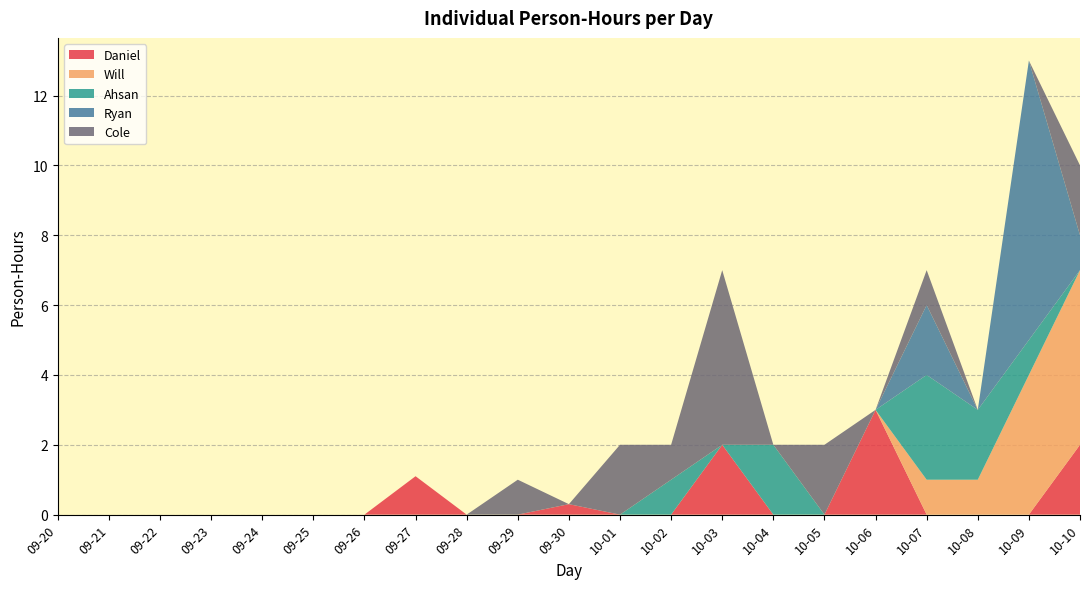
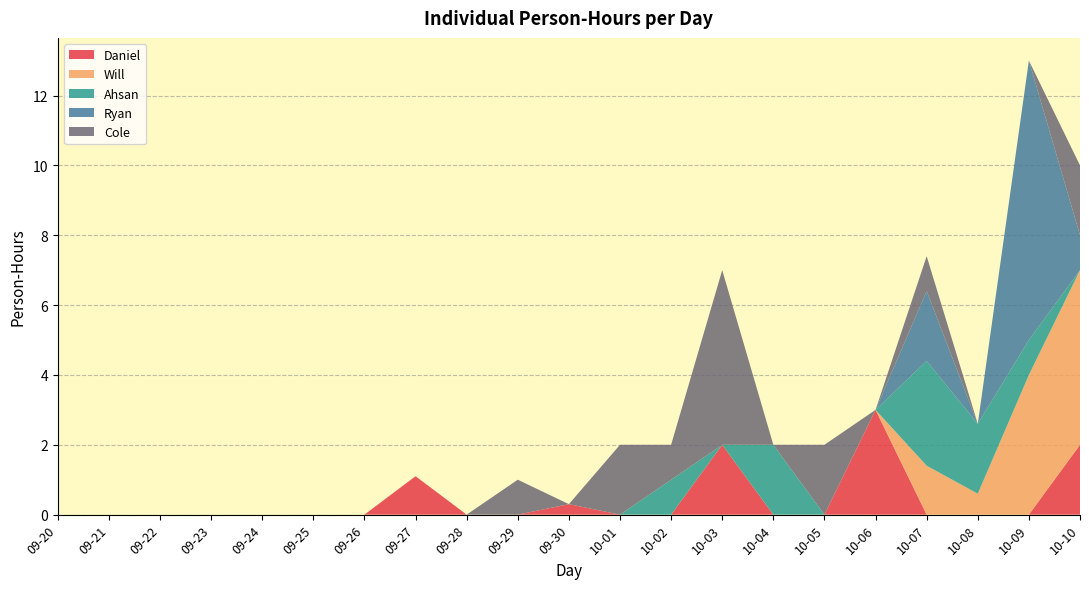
Will, 10-07: 1.0 -> 1.4
Will, 10-08: 1.0 -> 0.6
